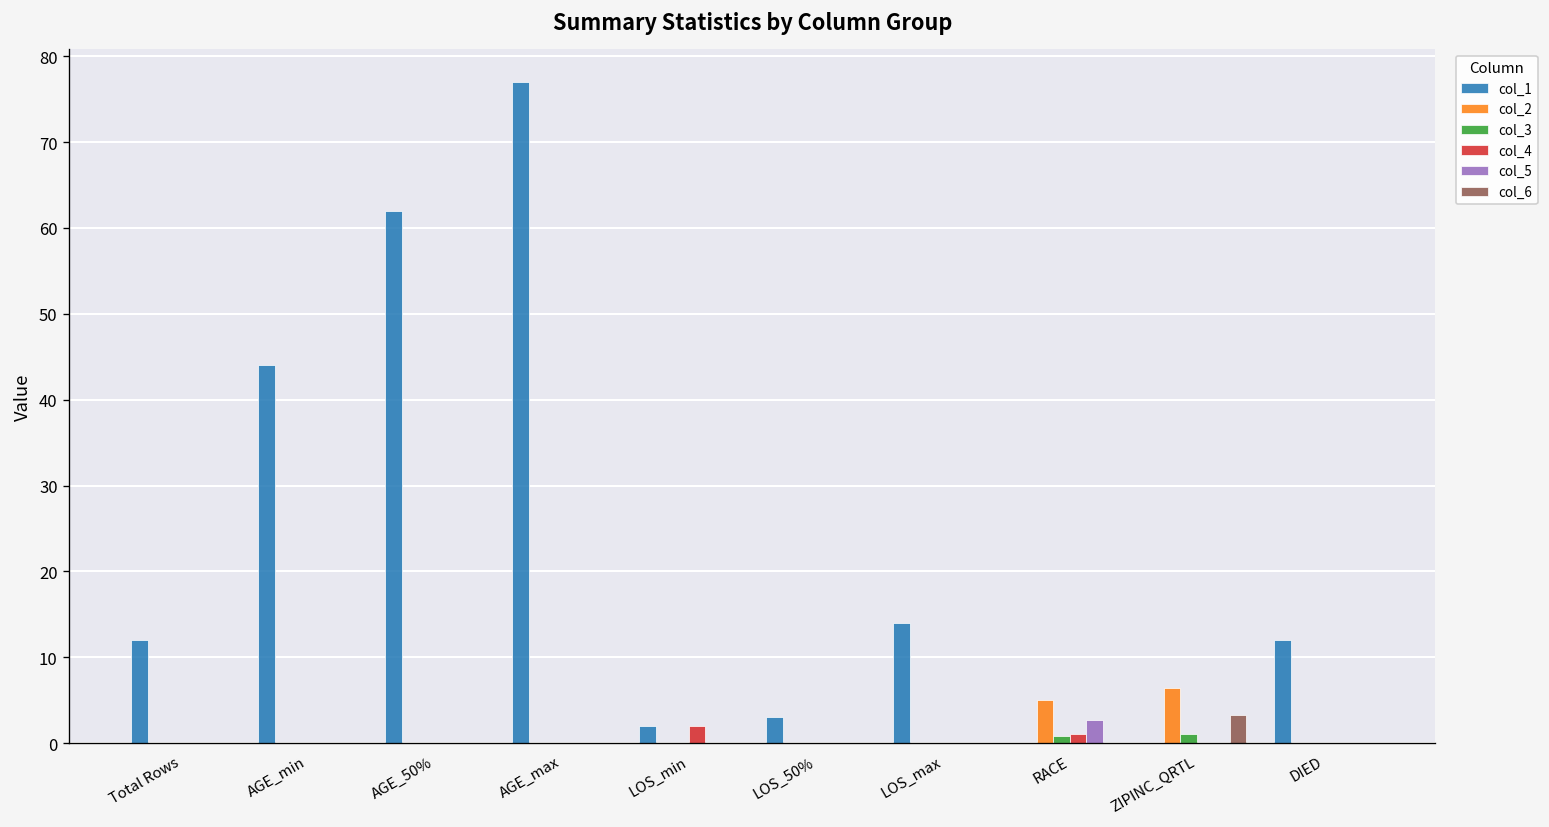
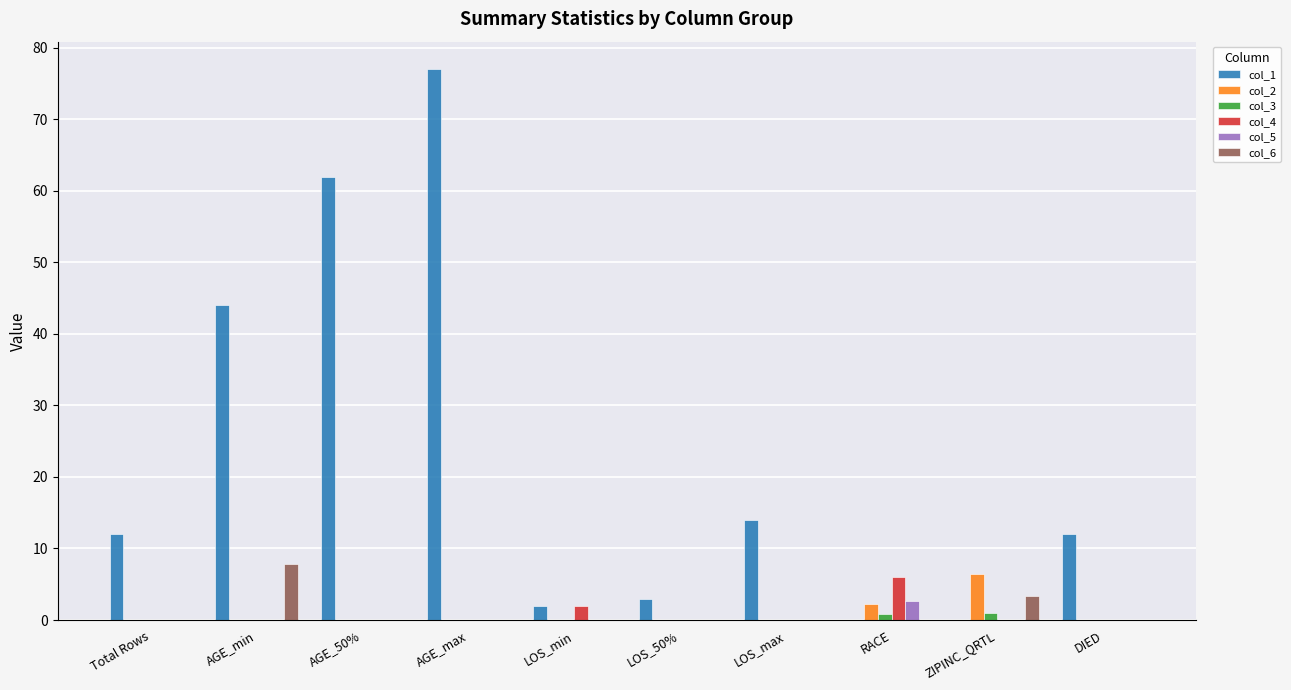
col_6, AGE_min: 0 -> 8
col_2, RACE: 5 -> 2
col_4, RACE: 1 -> 6
